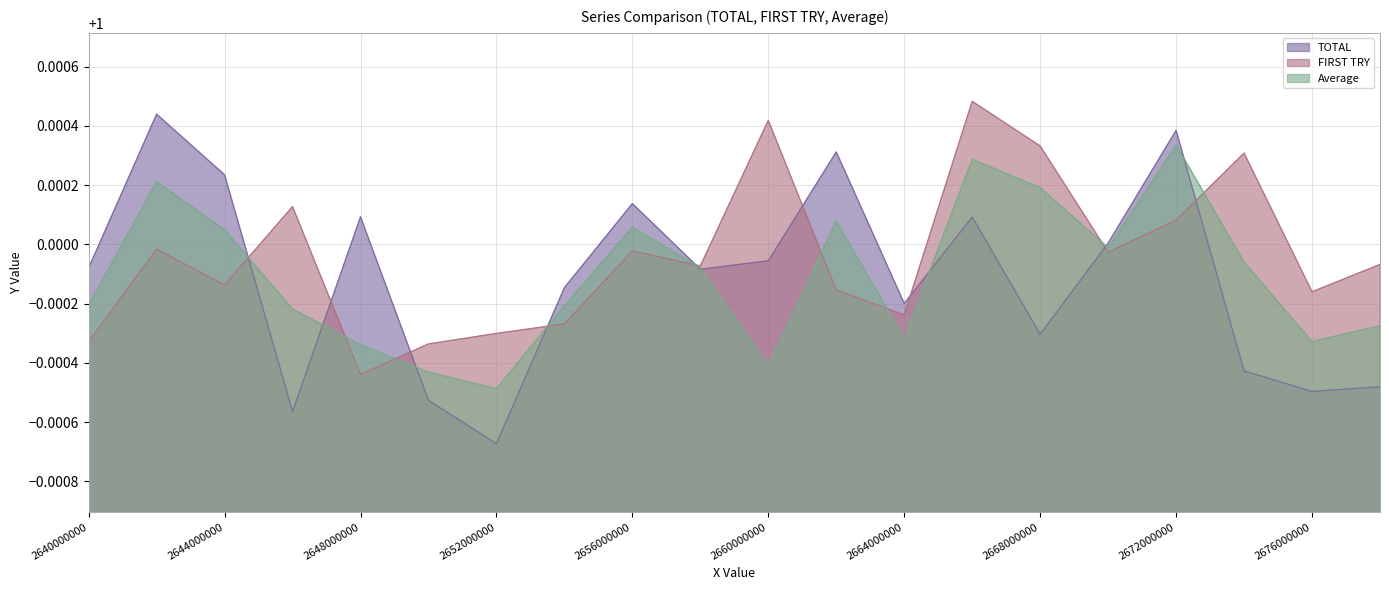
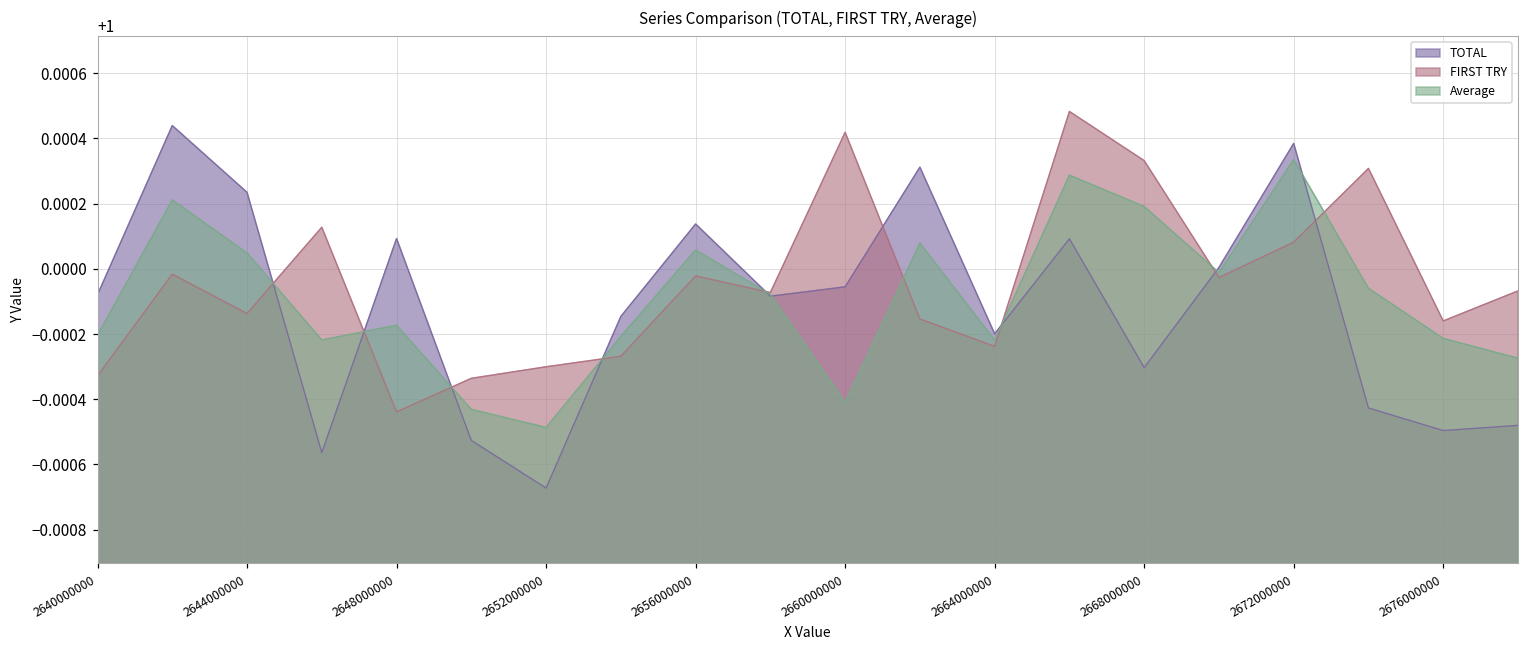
Average, 2648000000: 0.99966 -> 0.99983
Average, 2664000000: 0.99968 -> 0.99978
Average, 2676000000: 0.99967 -> 0.99979
